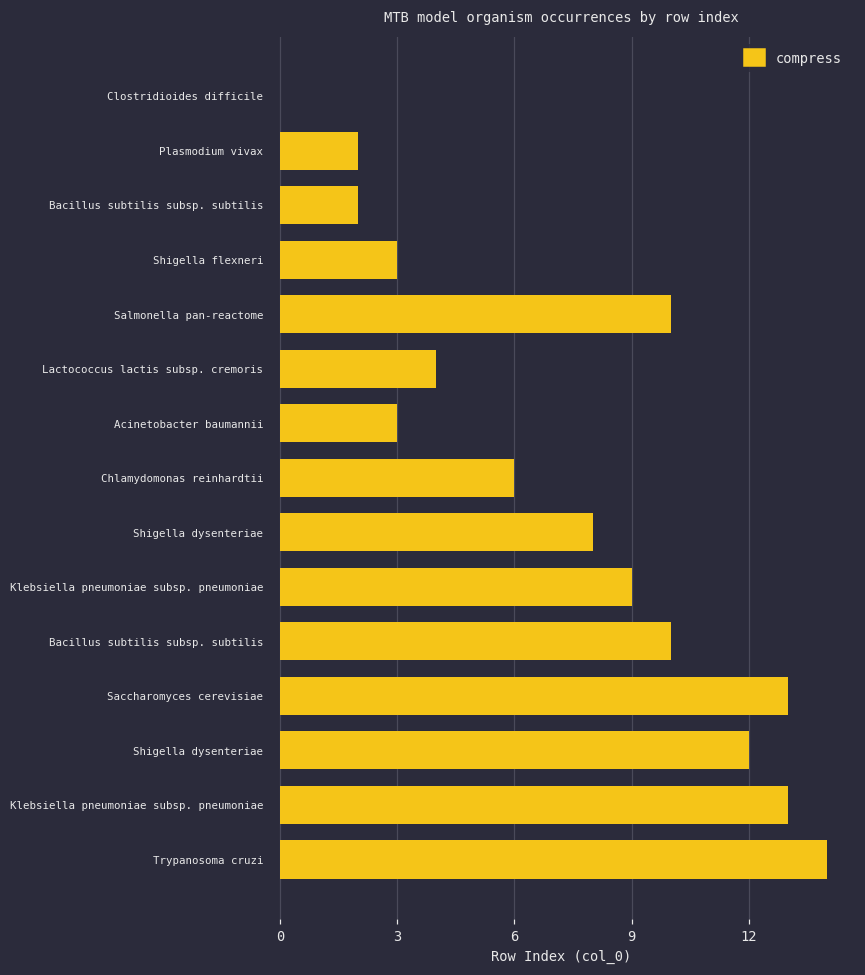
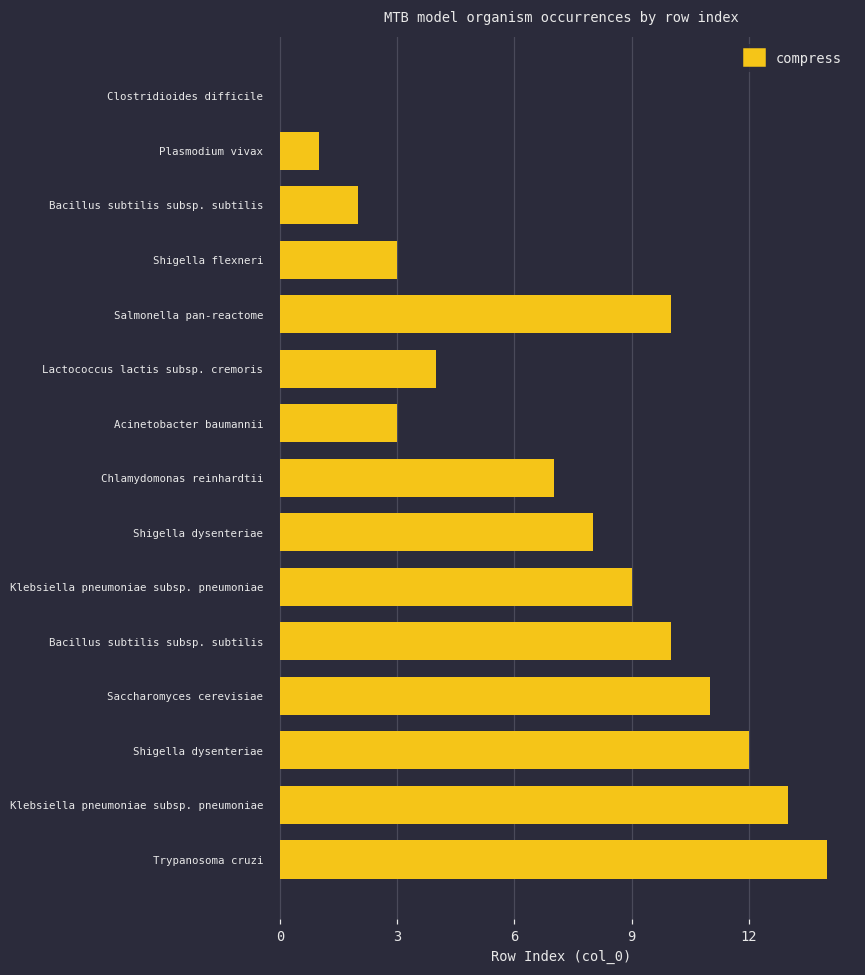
Plasmodium vivax: 2 -> 1
Chlamydomonas reinhardtii: 6 -> 7
Saccharomyces cerevisiae: 13 -> 11
